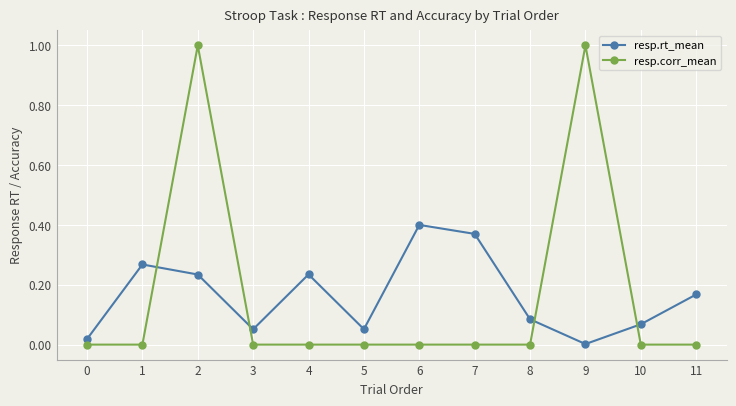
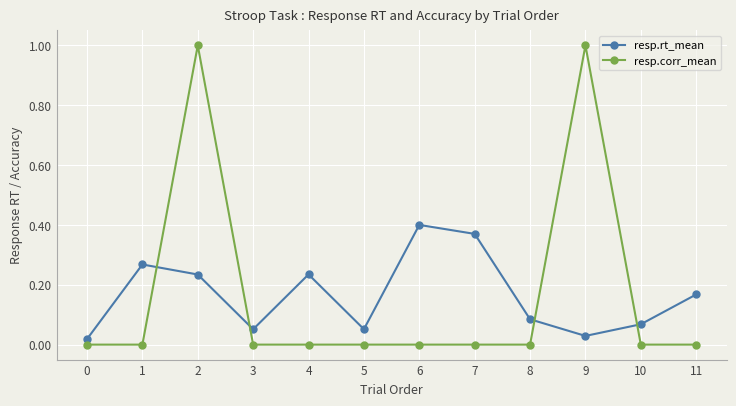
resp.rt_mean, 9: 0.00 -> 0.03
